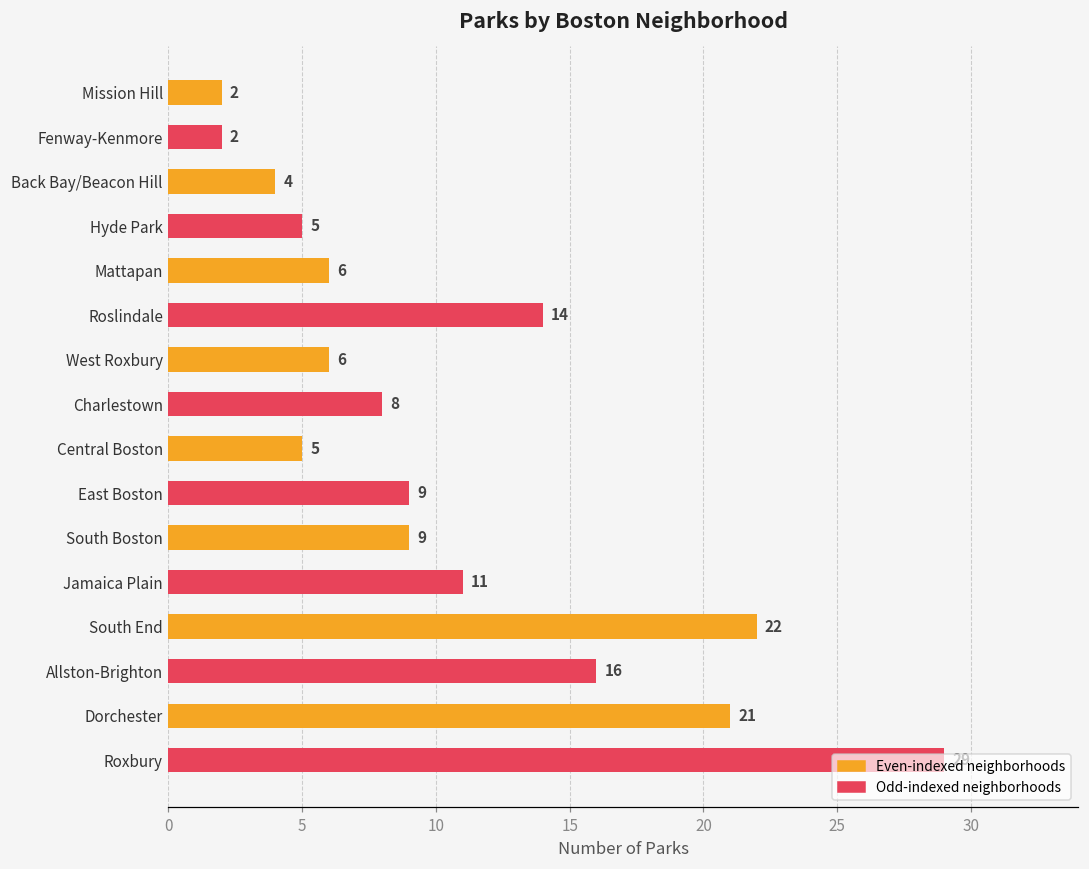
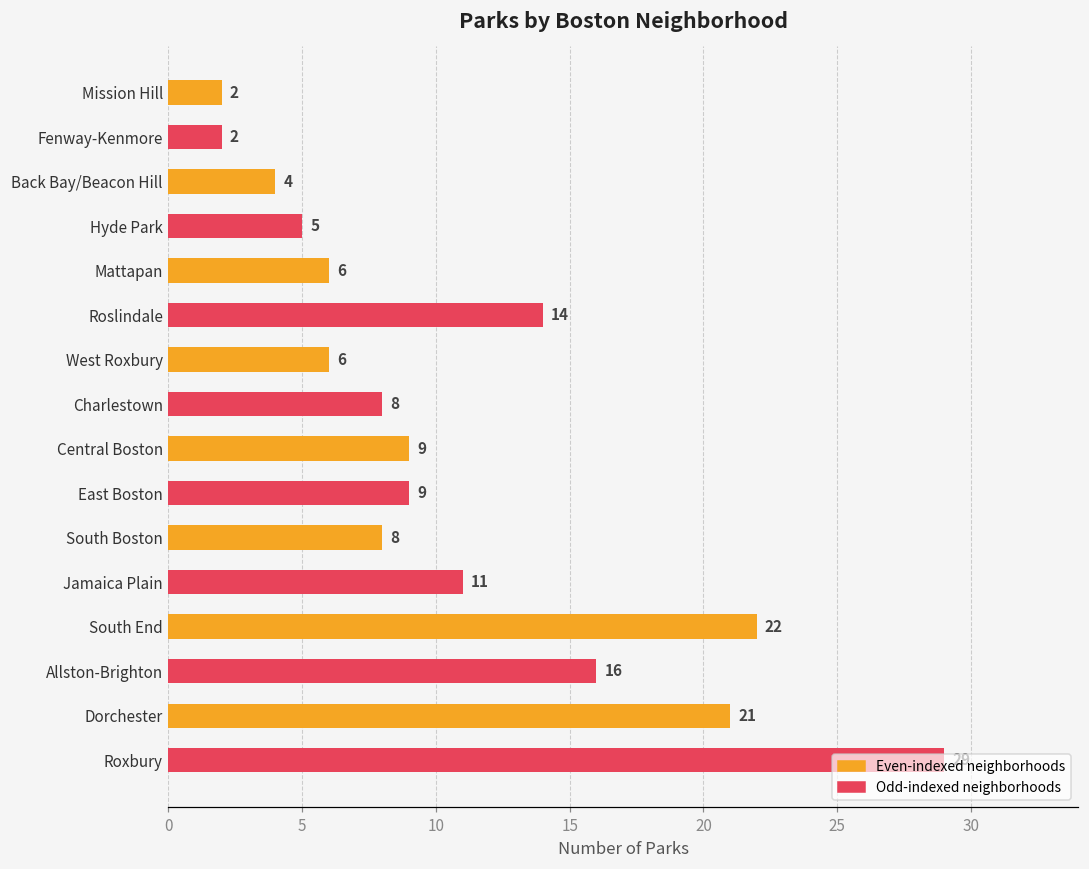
Central Boston: 5 -> 9
South Boston: 9 -> 8
